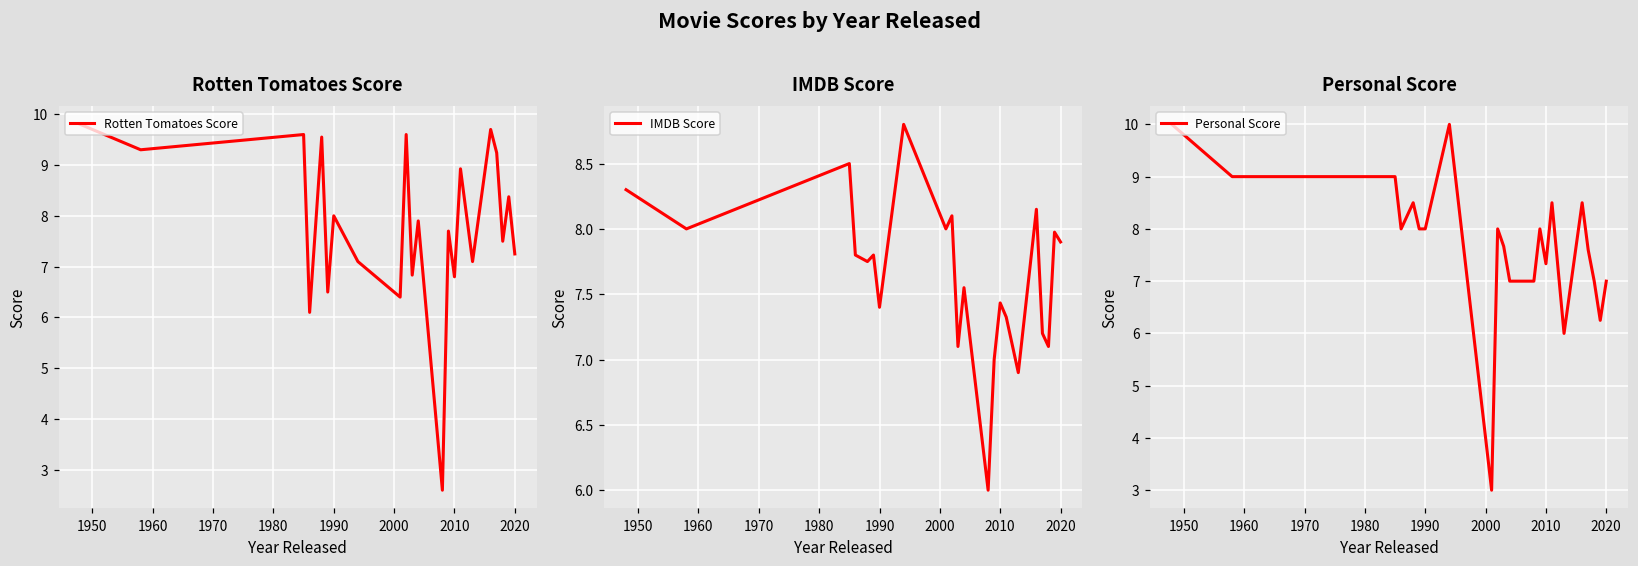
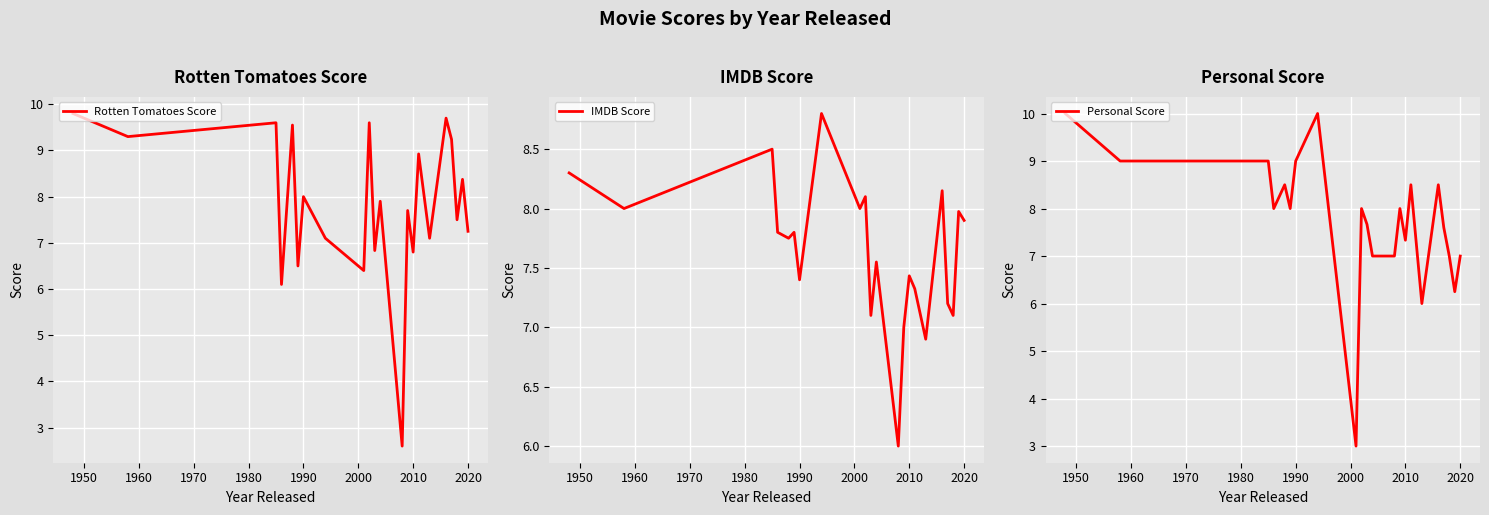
Personal Score, 1990: 8 -> 9
